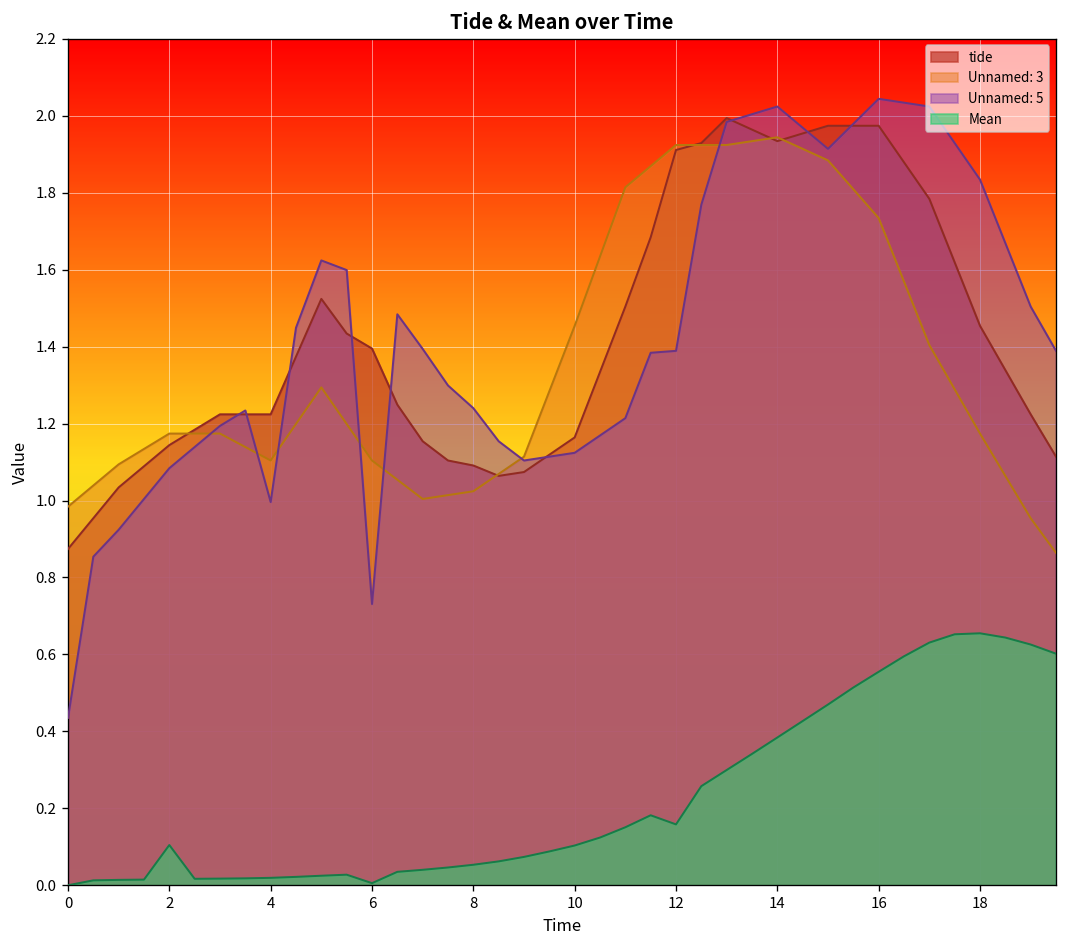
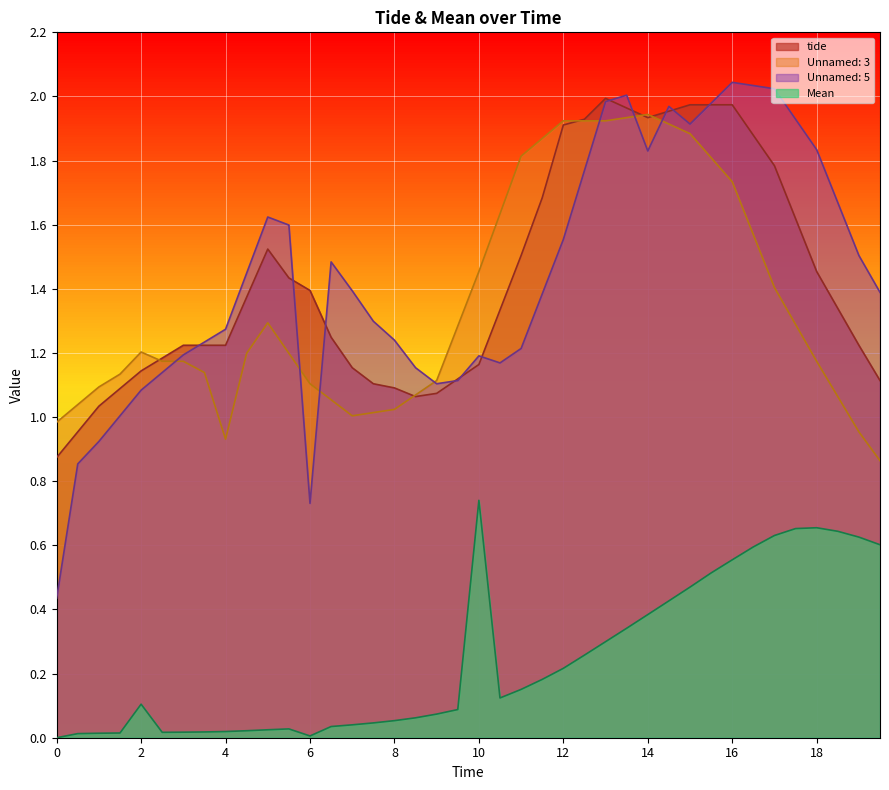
Unnamed: 3, 2: 1.17 -> 1.20
Unnamed: 3, 4: 1.10 -> 0.93
Unnamed: 5, 4: 1.00 -> 1.27
Unnamed: 5, 10: 1.12 -> 1.19
Mean, 10: 0.10 -> 0.74
Unnamed: 5, 12: 1.39 -> 1.55
Mean, 12: 0.16 -> 0.22
Unnamed: 5, 14: 2.02 -> 1.83
